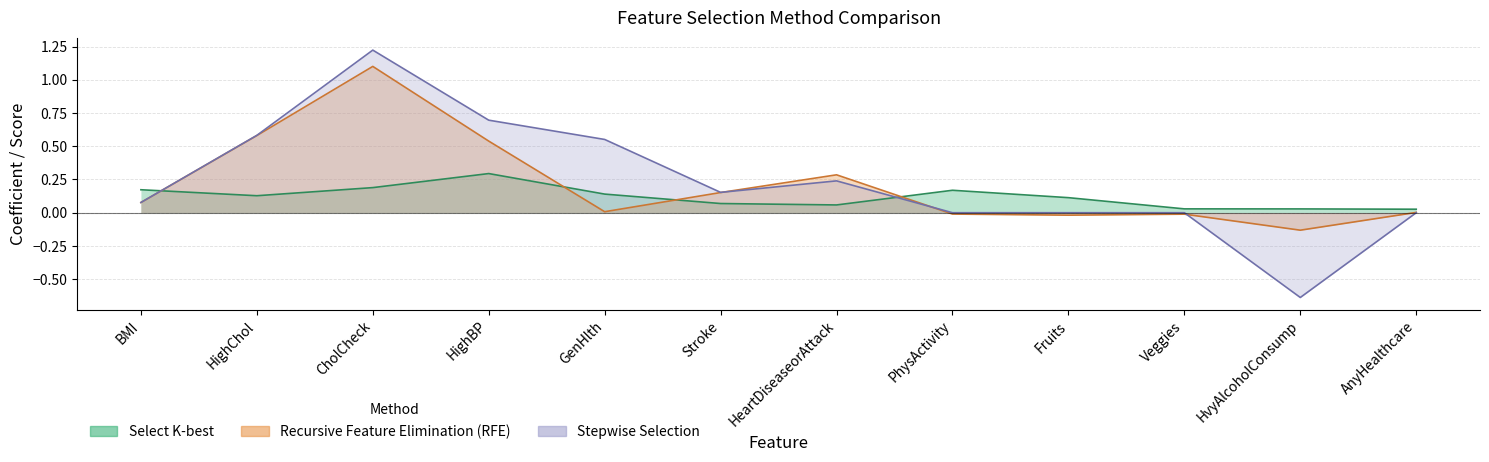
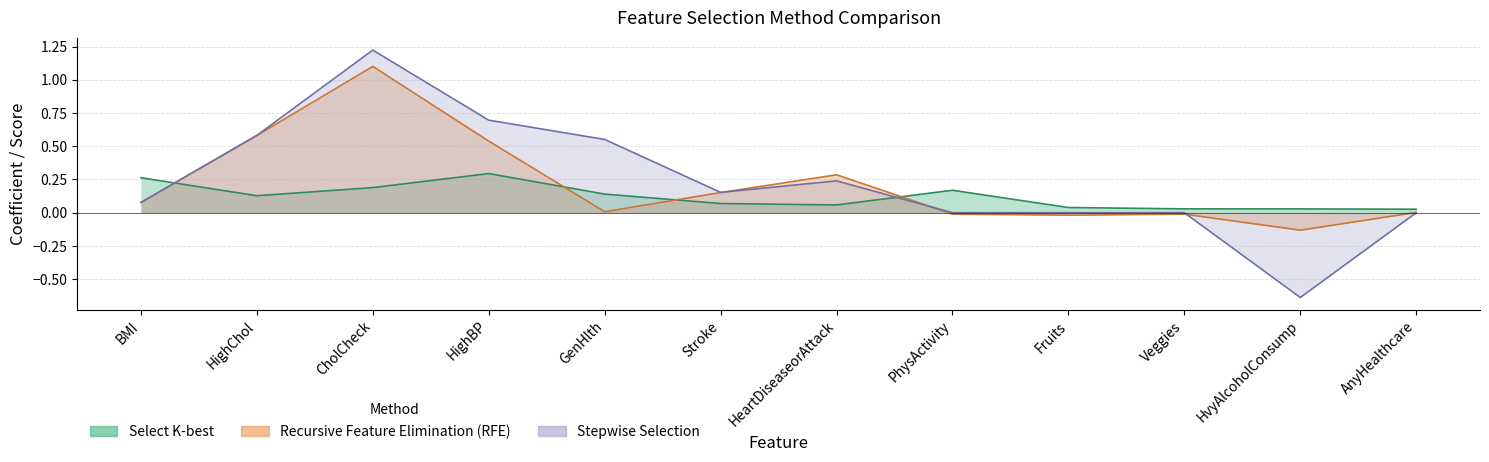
Select K-best, BMI: 0.17 -> 0.26
Select K-best, Fruits: 0.11 -> 0.04
